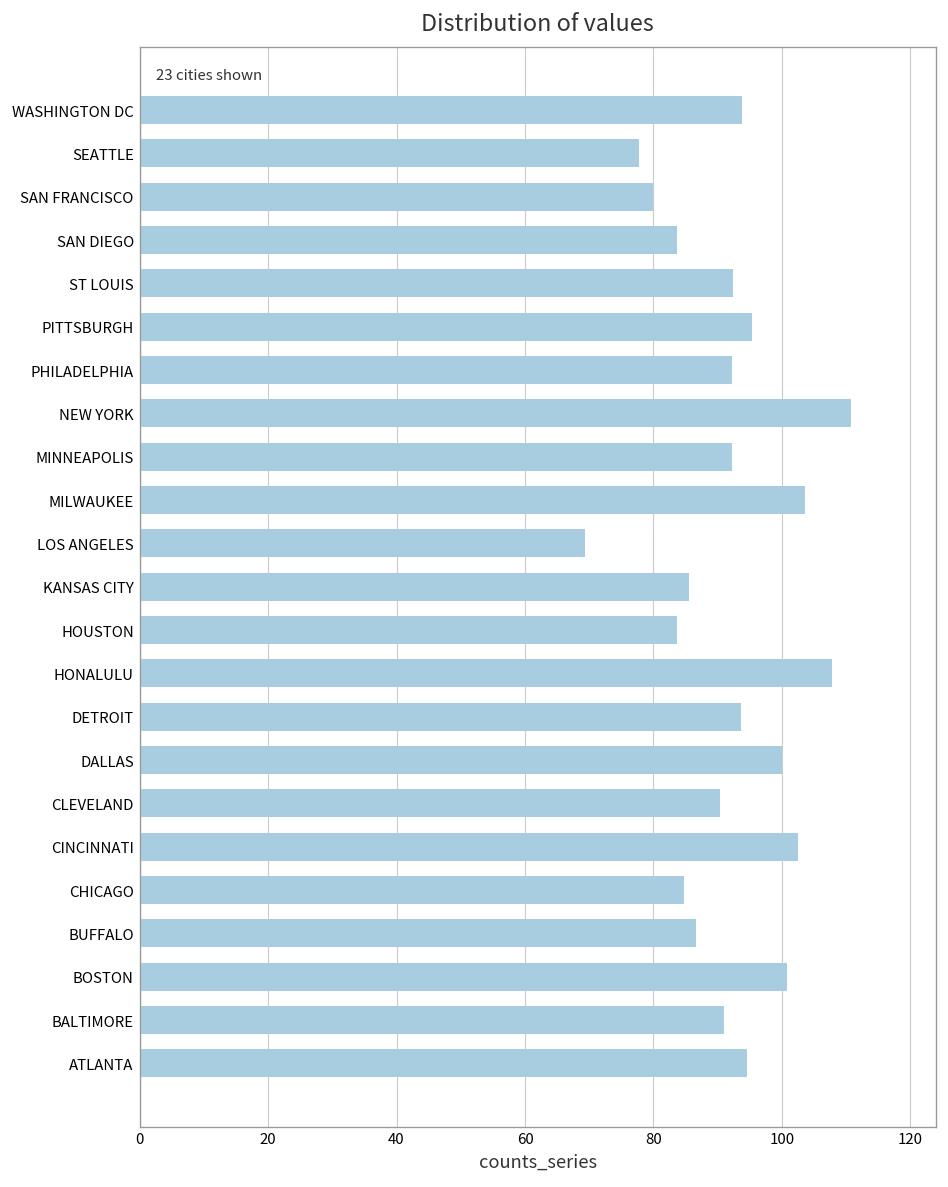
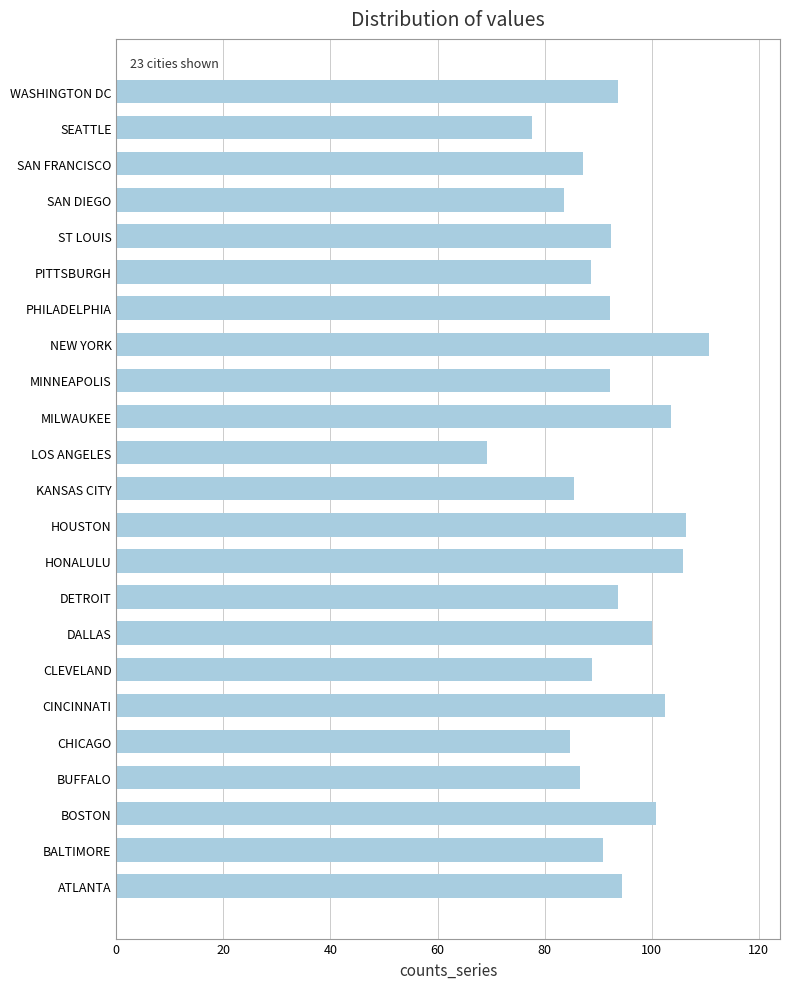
SAN FRANCISCO: 80 -> 87
PITTSBURGH: 95 -> 89
HOUSTON: 84 -> 106
HONALULU: 108 -> 106
CLEVELAND: 90 -> 89
